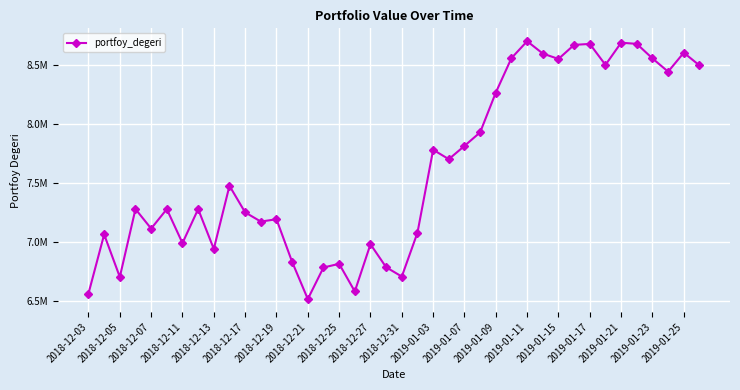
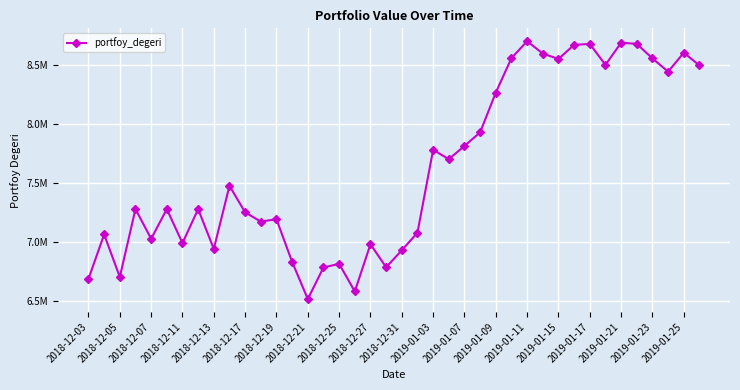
2018-12-03: 6560000 -> 6690000
2018-12-07: 7110000 -> 7030000
2018-12-31: 6710000 -> 6930000
